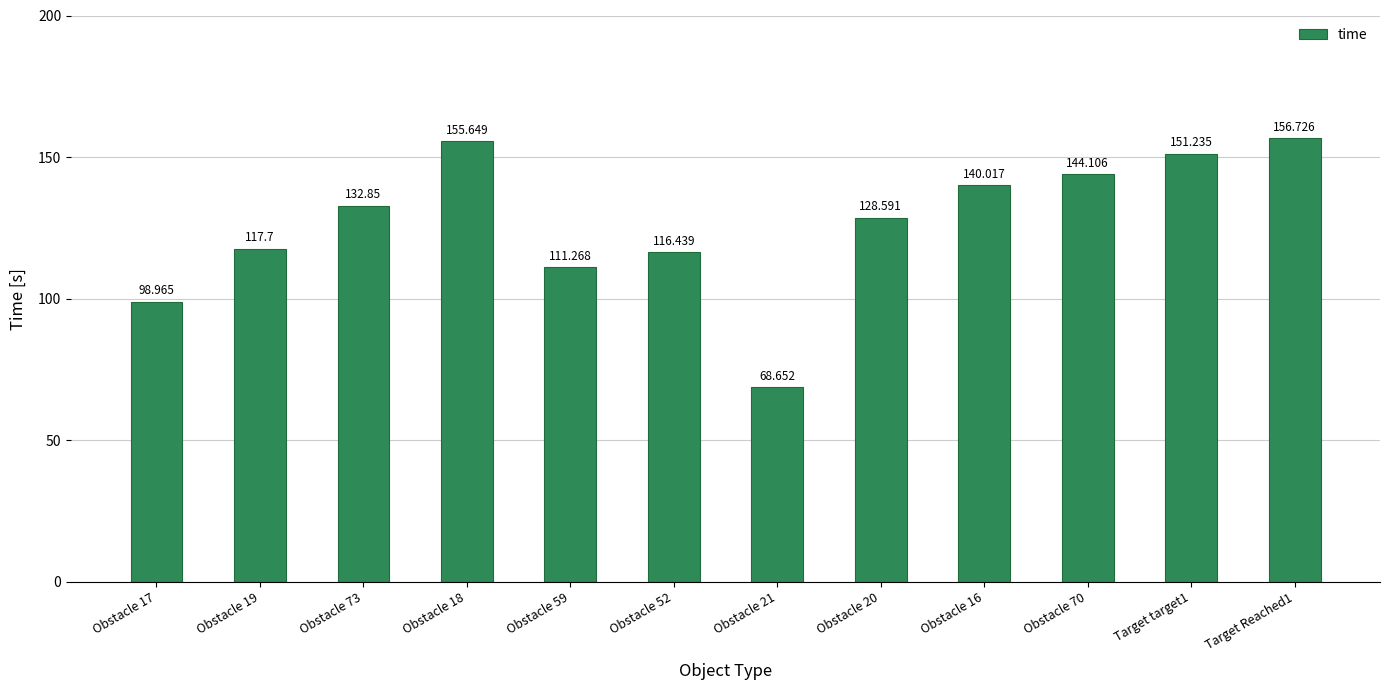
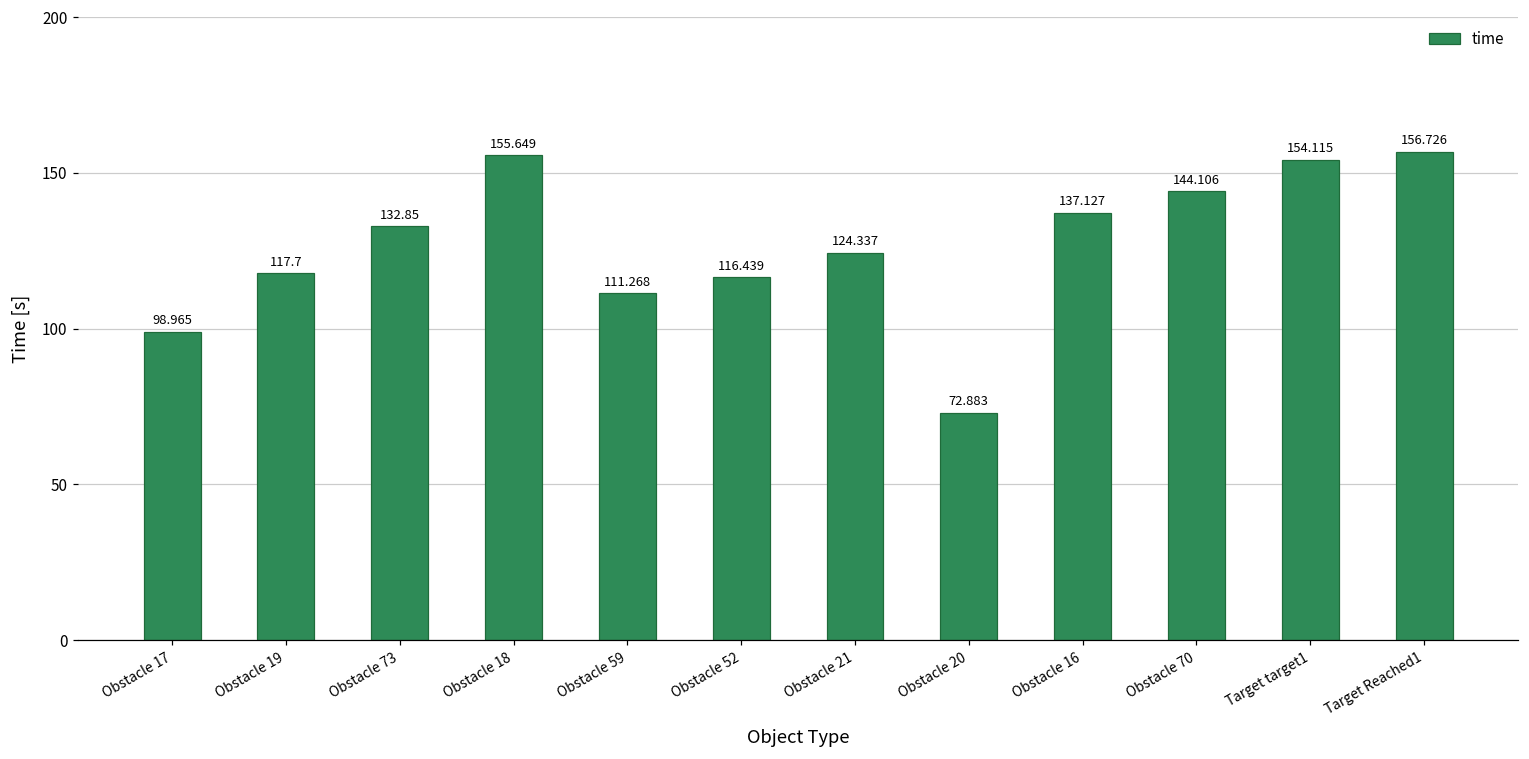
Obstacle 21: 68.652 -> 124.337
Obstacle 20: 128.591 -> 72.883
Obstacle 16: 140.017 -> 137.127
Target target1: 151.235 -> 154.115
